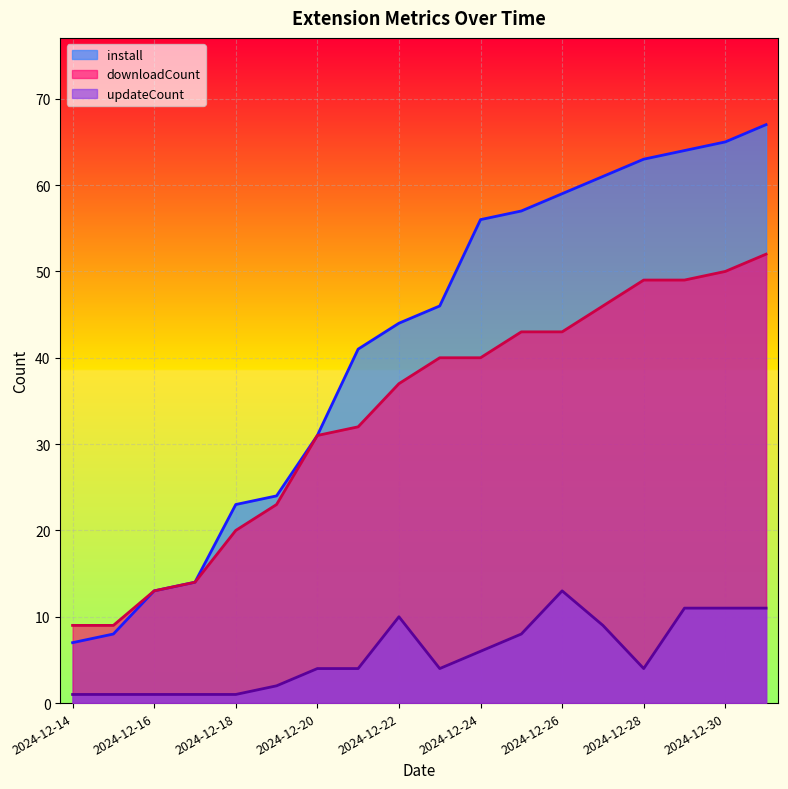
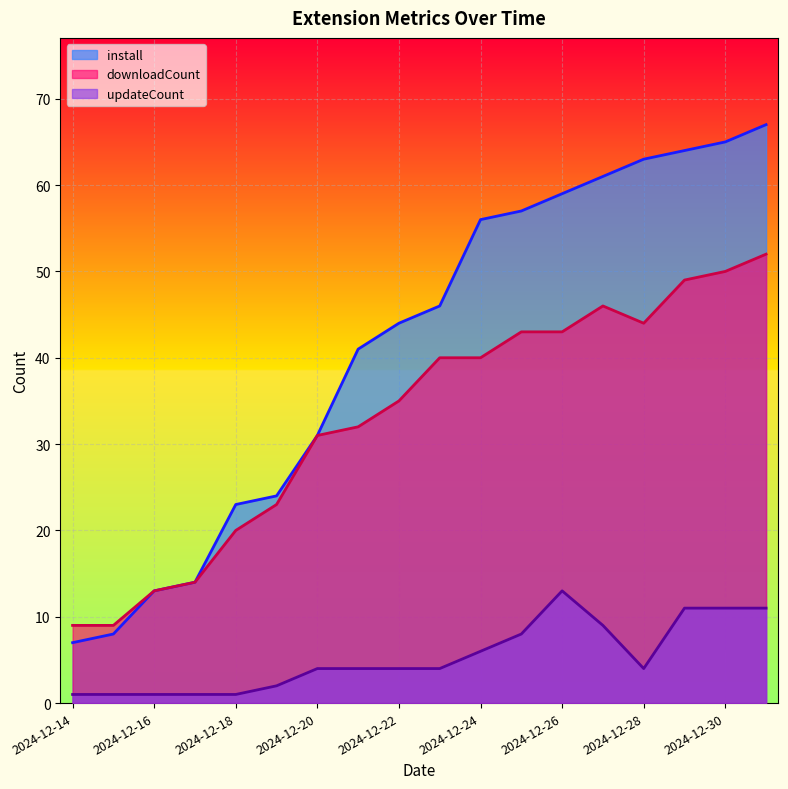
downloadCount, 2024-12-22: 37 -> 35
updateCount, 2024-12-22: 10 -> 4
downloadCount, 2024-12-28: 49 -> 44
